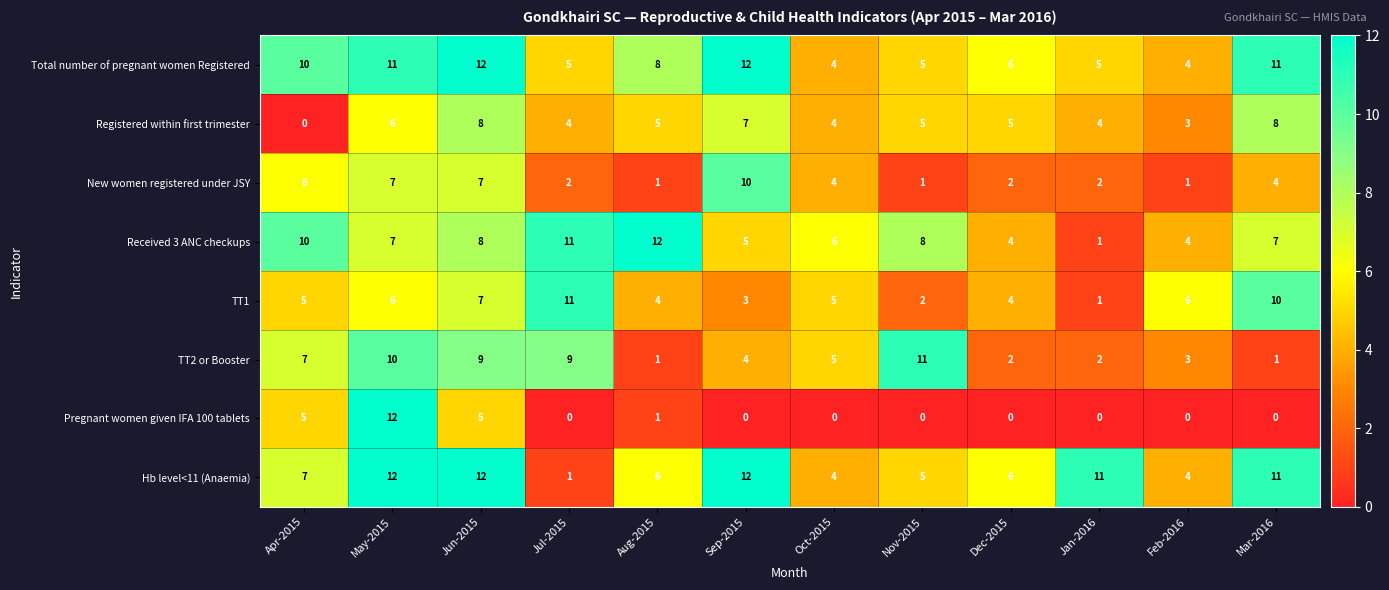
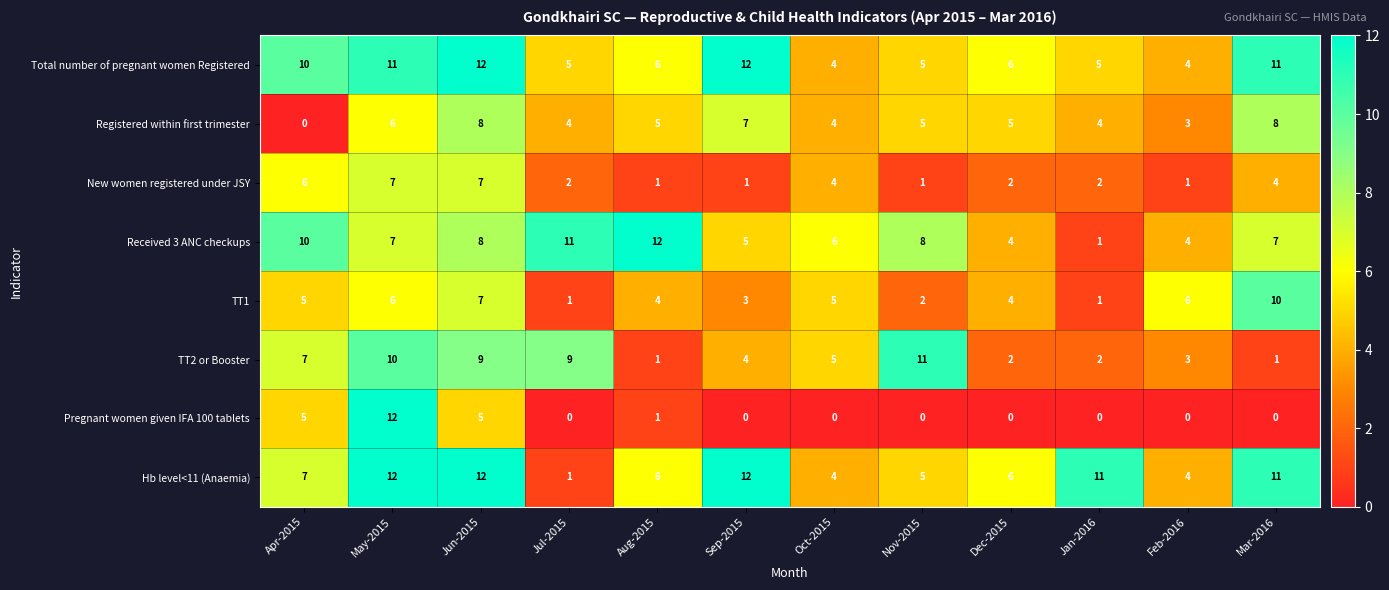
Total number of pregnant women Registered, Aug-2015: 8 -> 6
New women registered under JSY, Sep-2015: 10 -> 1
TT1, Jul-2015: 11 -> 1
